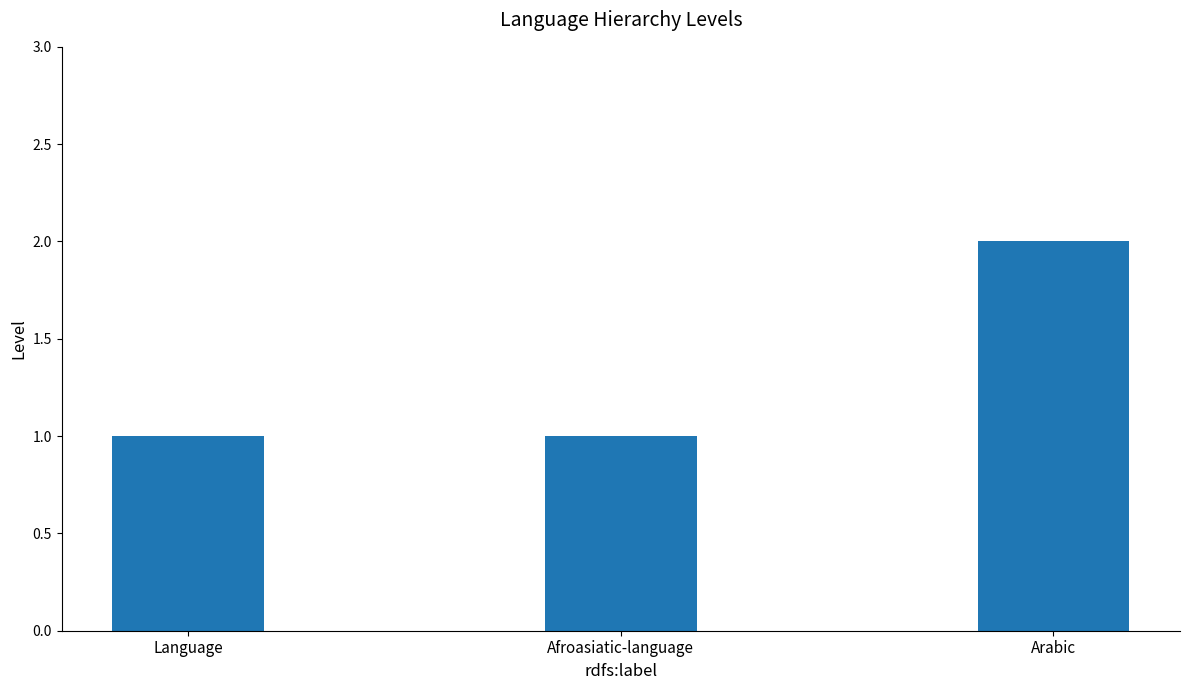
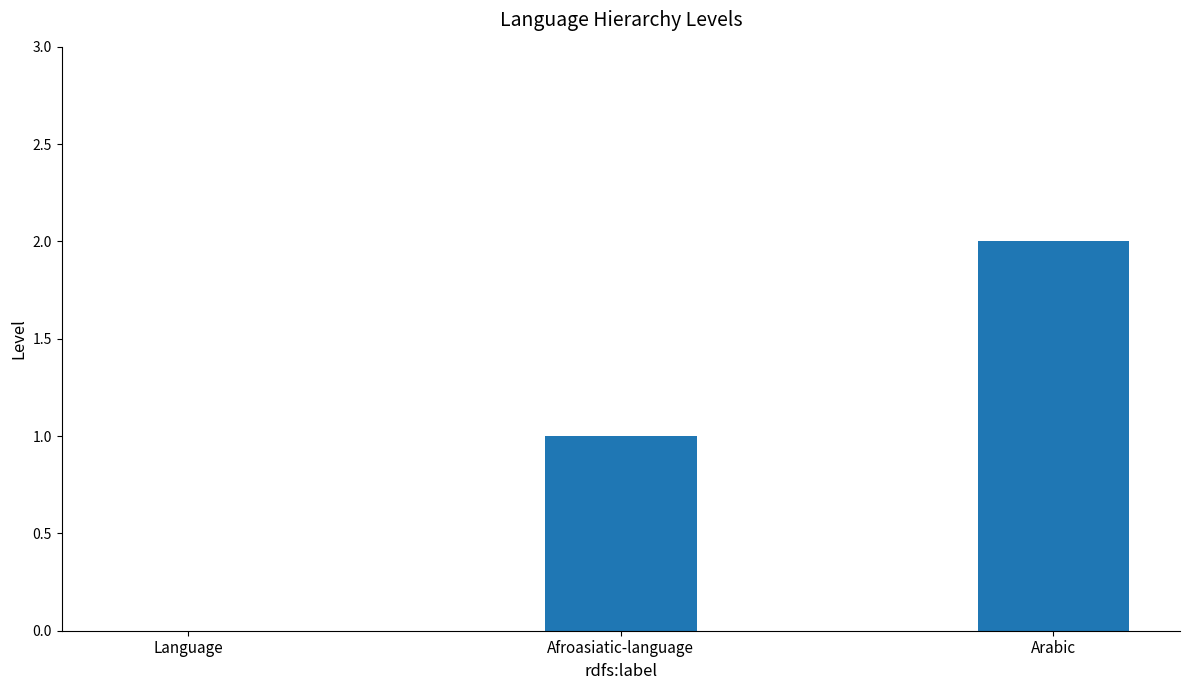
Language: 1 -> 0
